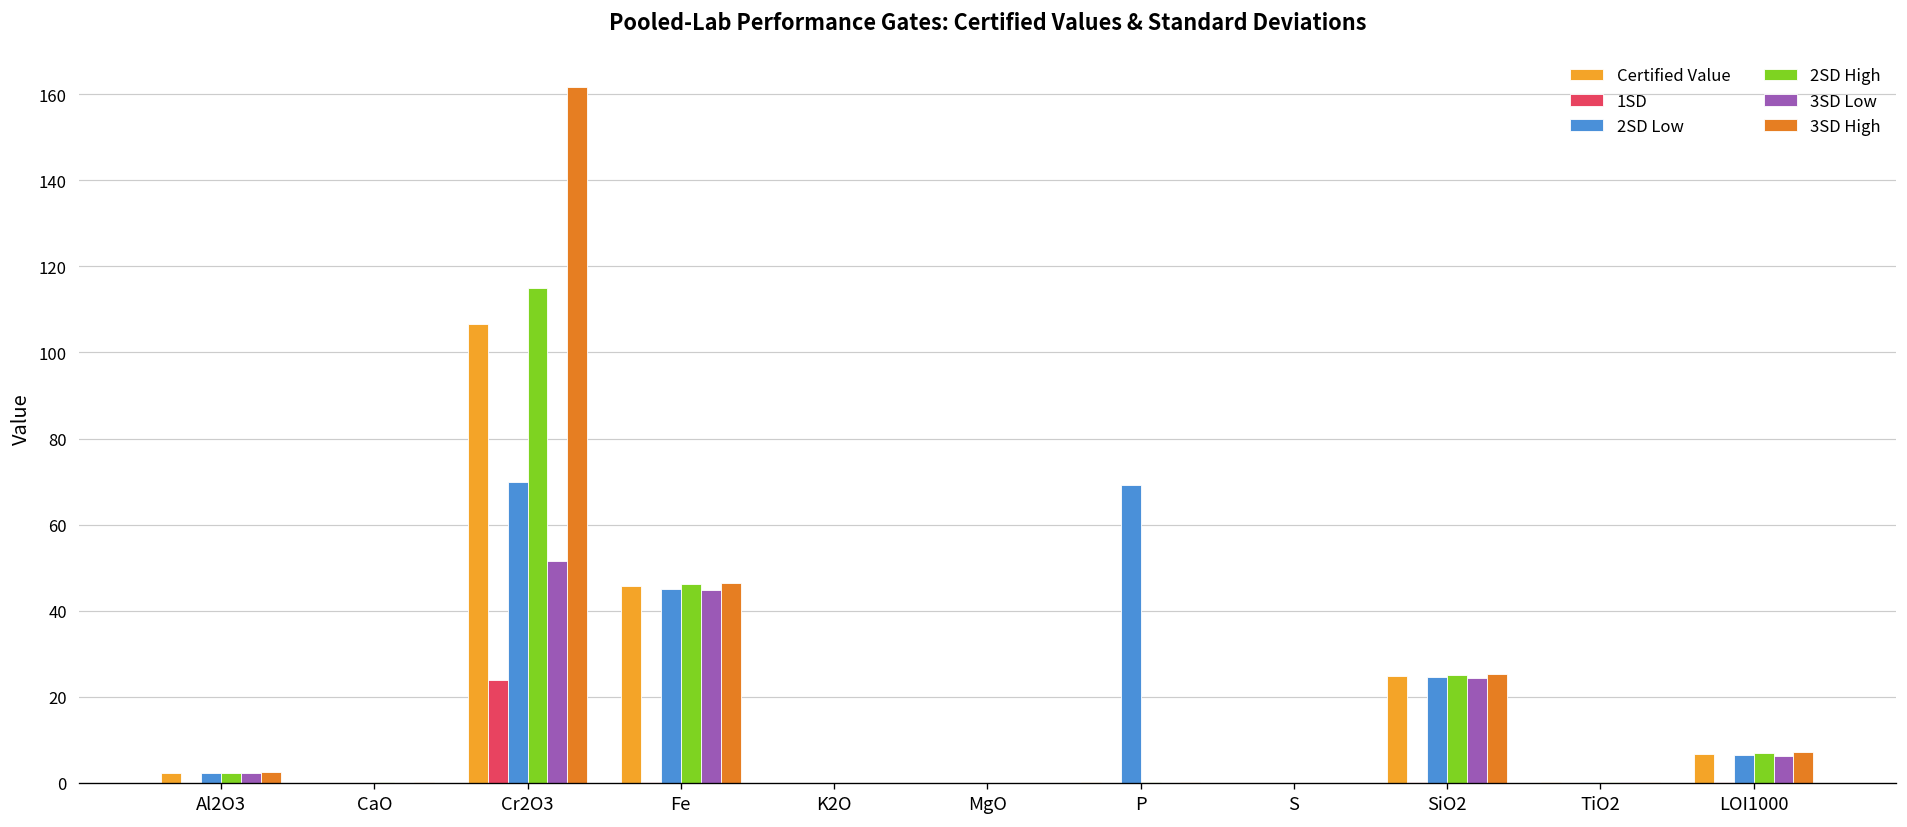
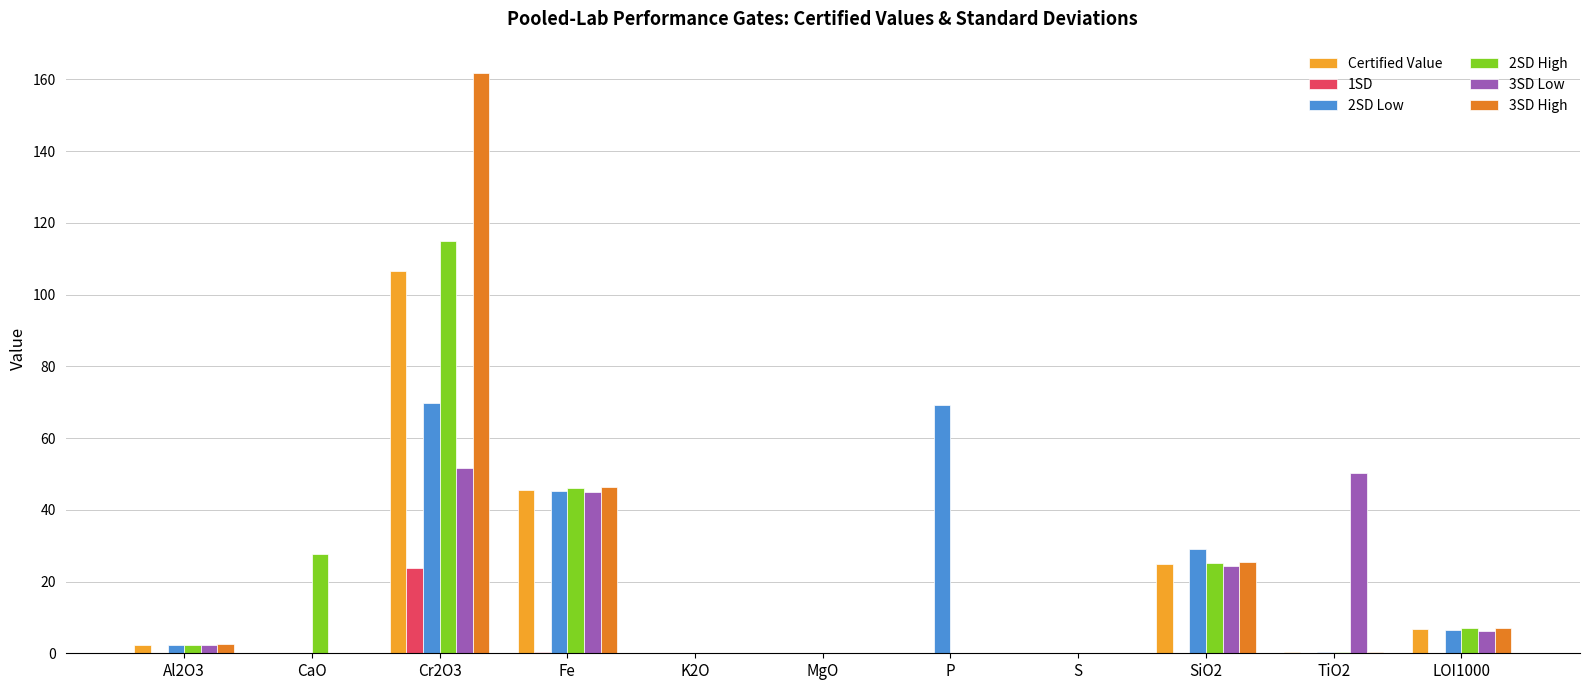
2SD High, CaO: 0 -> 28
2SD Low, SiO2: 25 -> 29
3SD Low, TiO2: 0 -> 50
